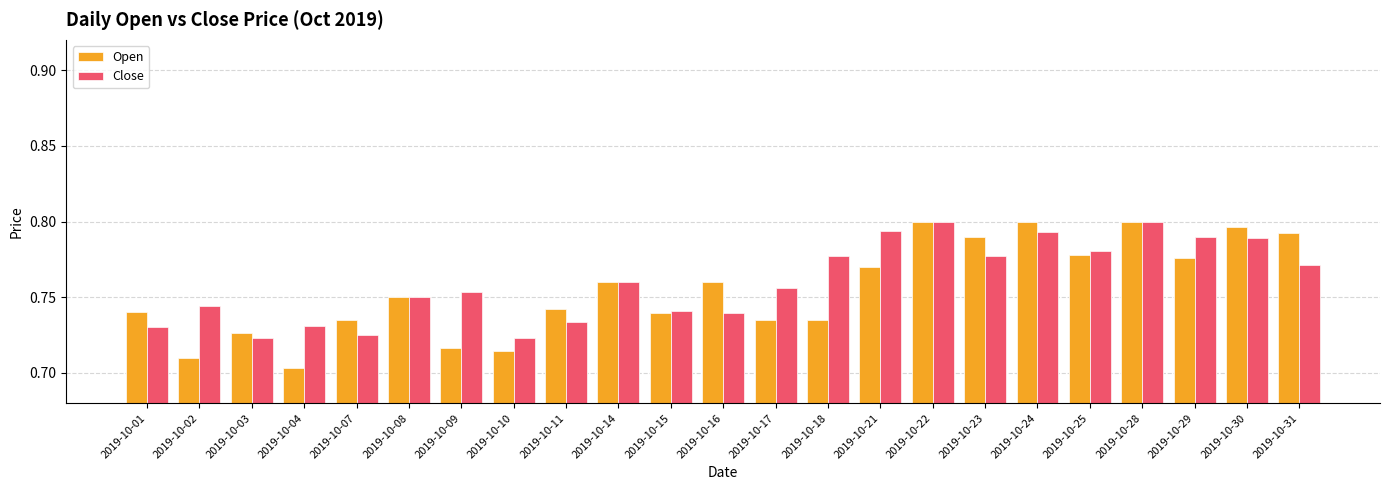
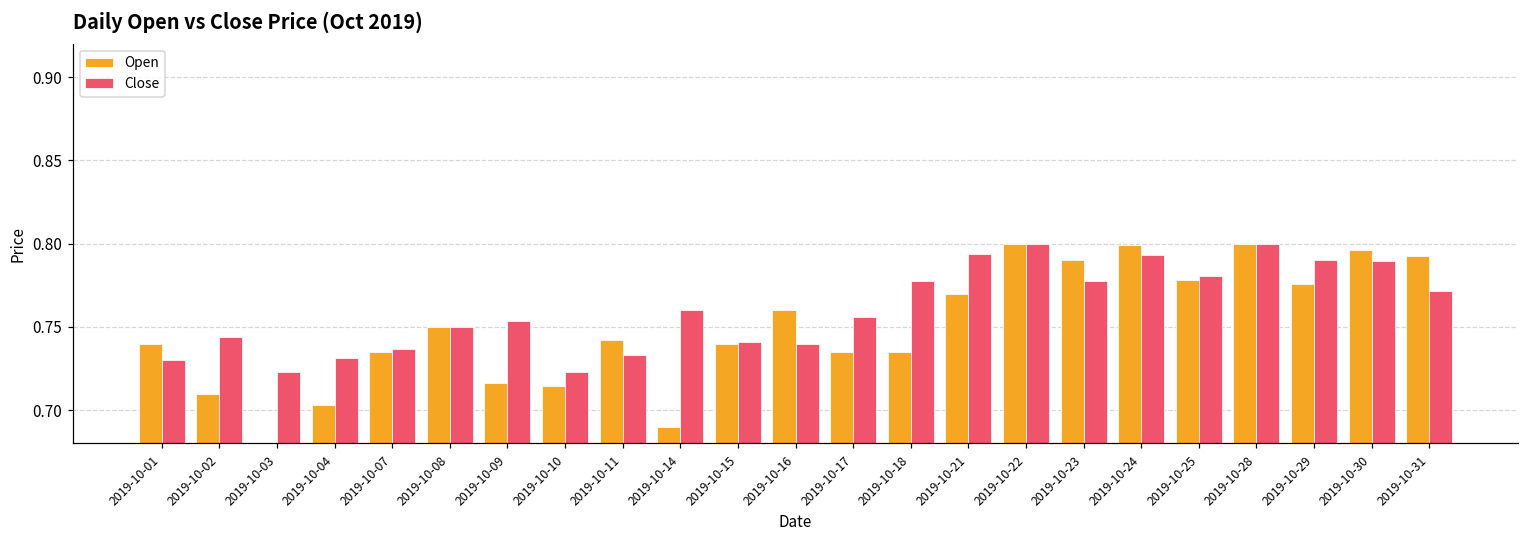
Open, 2019-10-03: 0.726 -> 0.680
Close, 2019-10-07: 0.725 -> 0.737
Open, 2019-10-14: 0.76 -> 0.69
